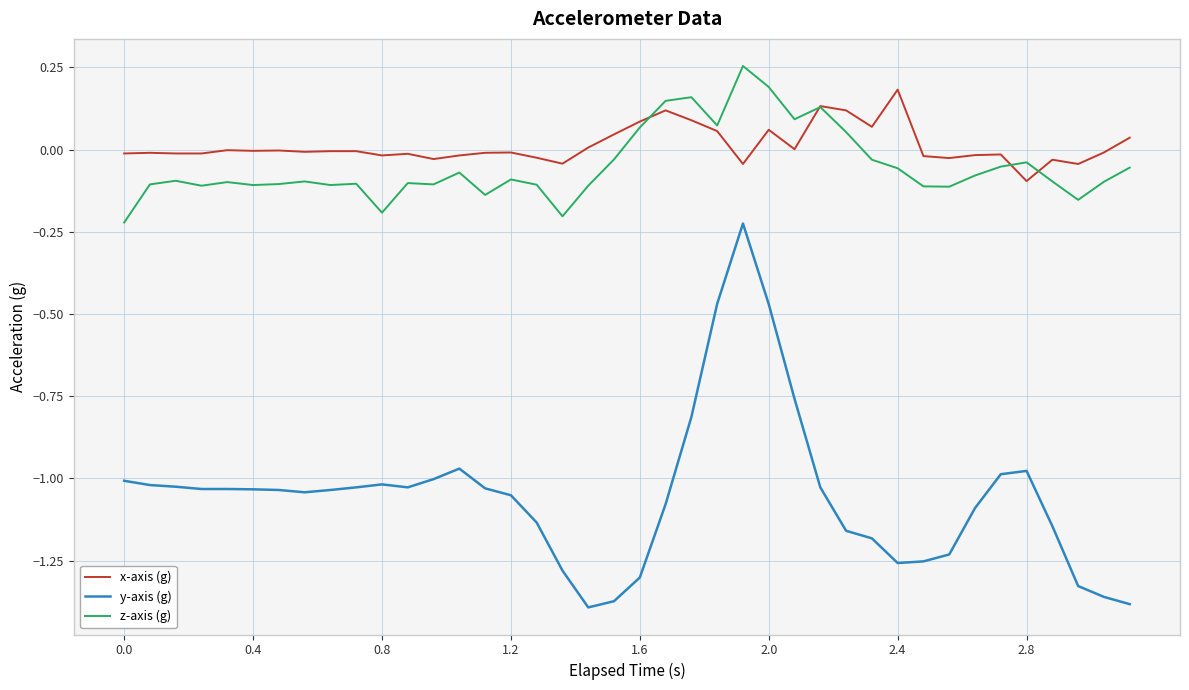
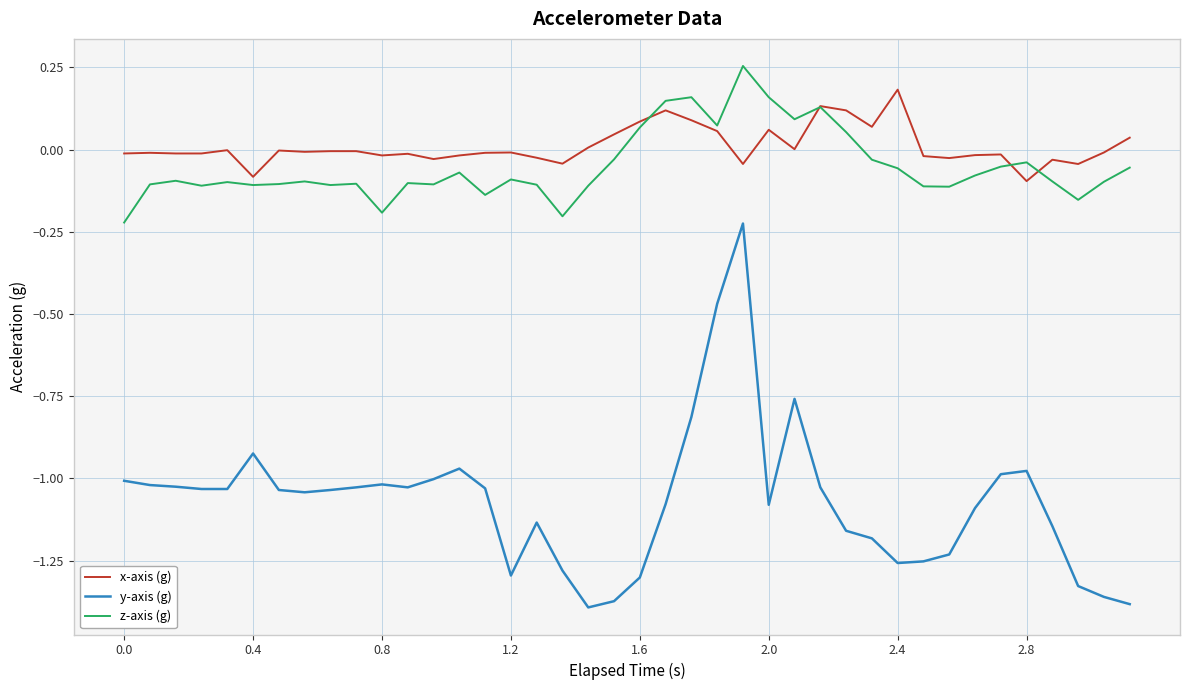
x-axis (g), 0.4: 0.00 -> -0.08
y-axis (g), 0.4: -1.03 -> -0.92
y-axis (g), 1.2: -1.05 -> -1.30
y-axis (g), 2.0: -0.47 -> -1.08
z-axis (g), 2.0: 0.19 -> 0.16
